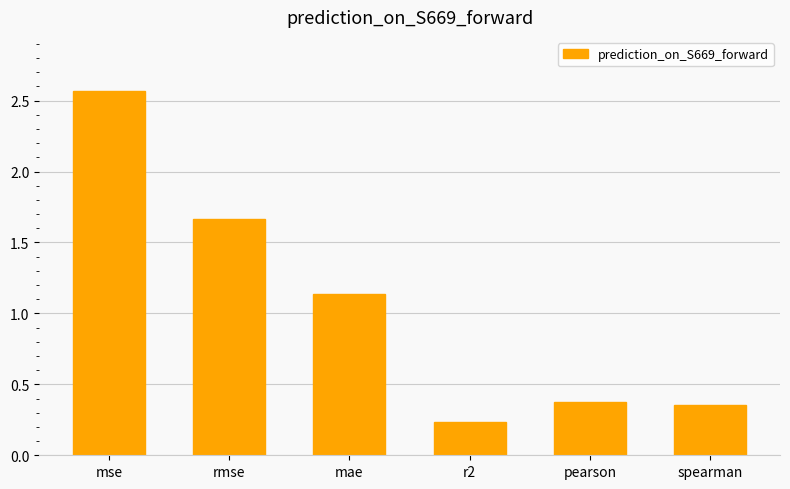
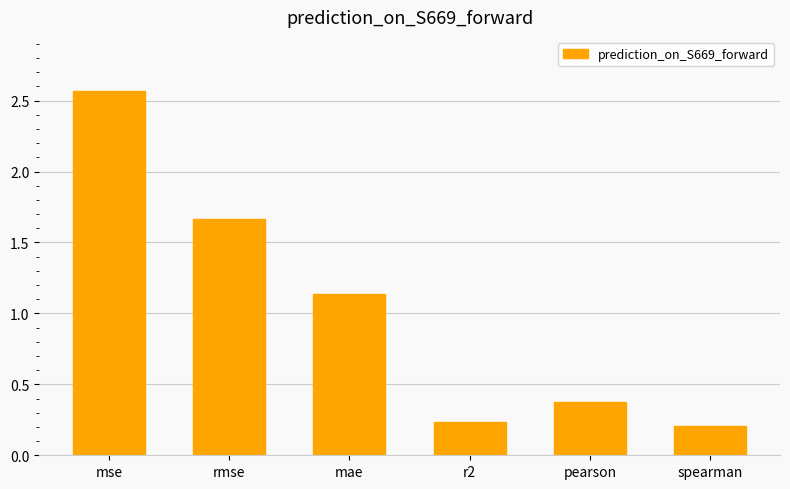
spearman: 0.36 -> 0.21
